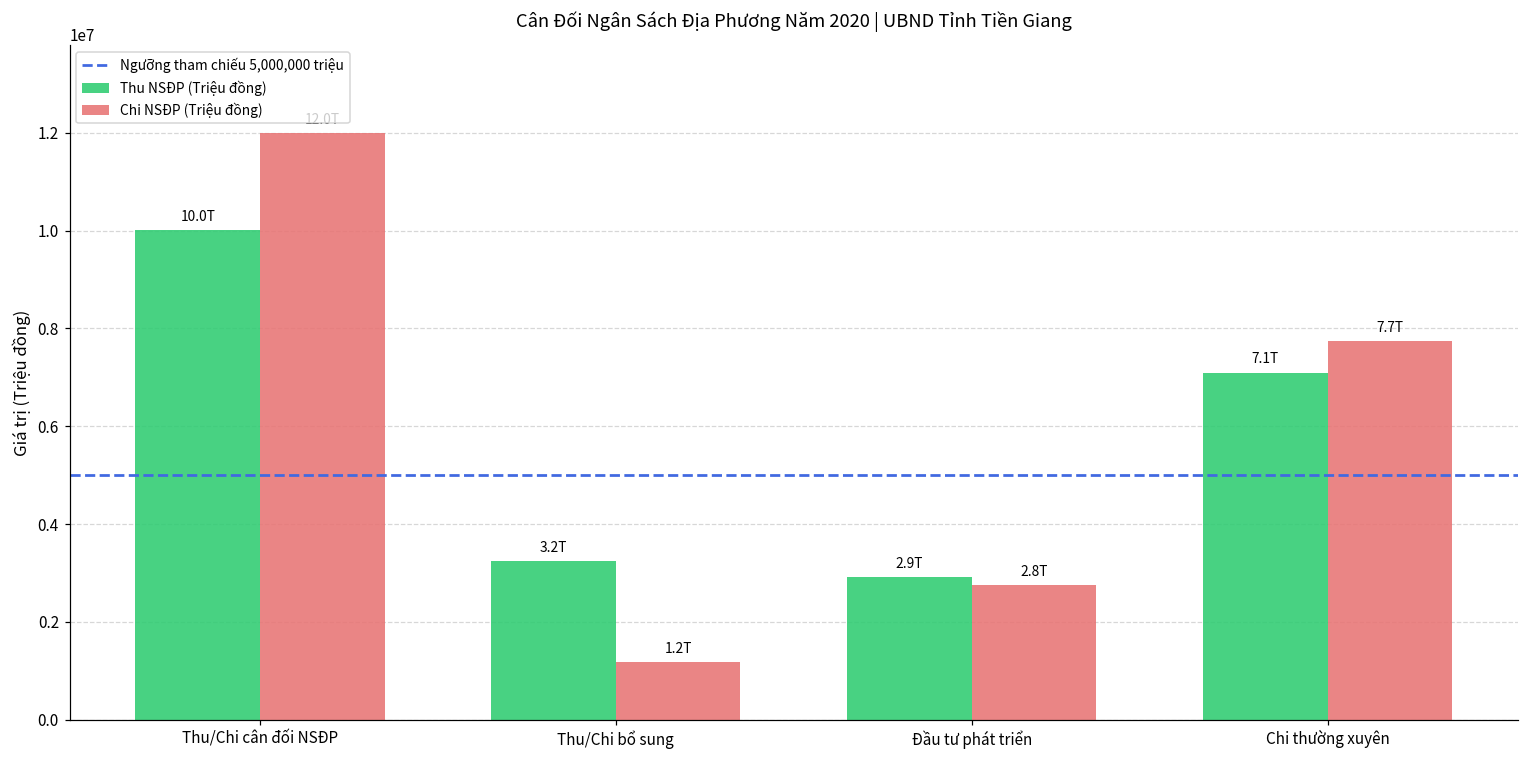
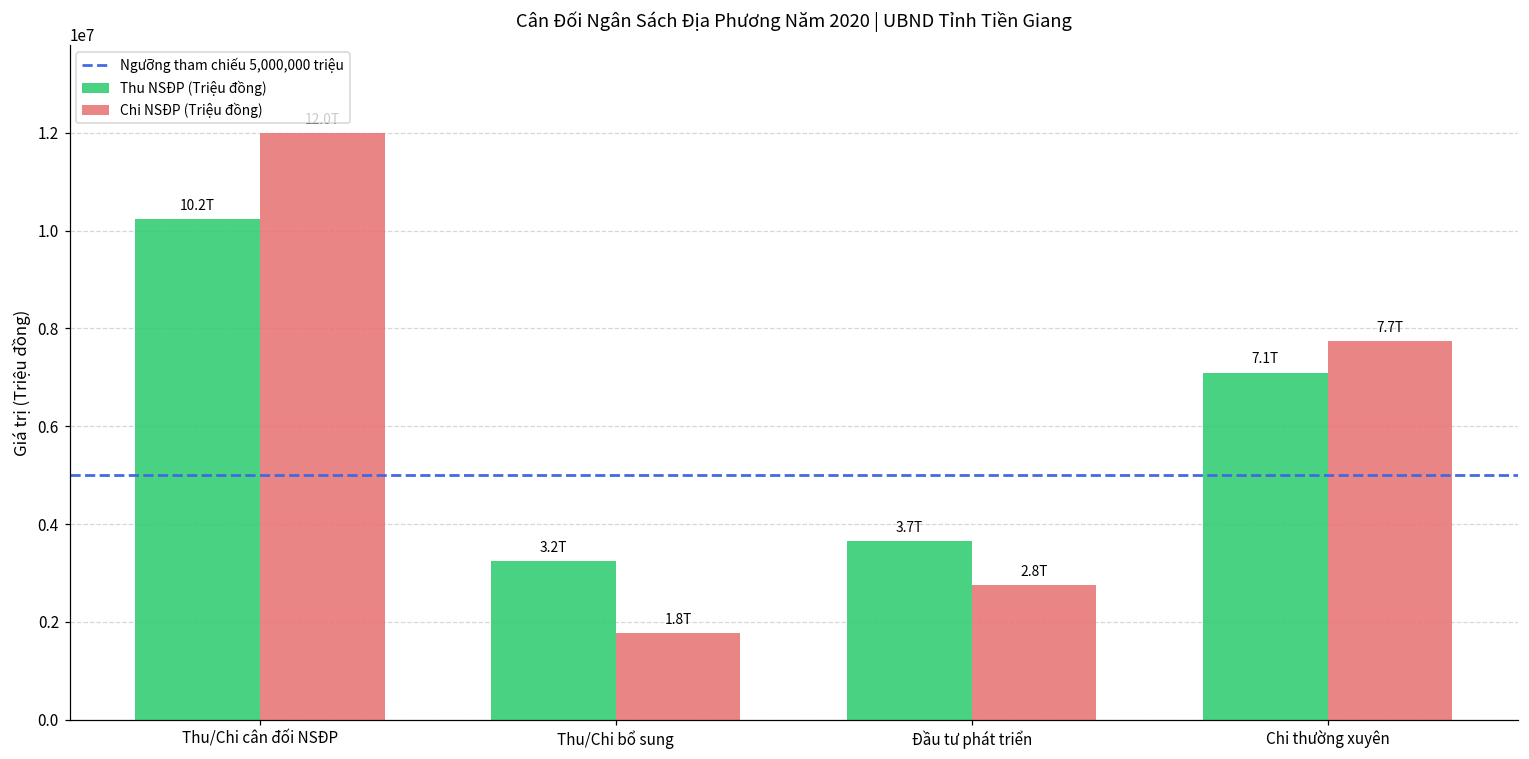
Thu NSĐP (Triệu đồng), Thu/Chi cân đối NSĐP: 10.0T -> 10.2T
Chi NSĐP (Triệu đồng), Thu/Chi bổ sung: 1.2T -> 1.8T
Thu NSĐP (Triệu đồng), Đầu tư phát triển: 2.9T -> 3.7T
